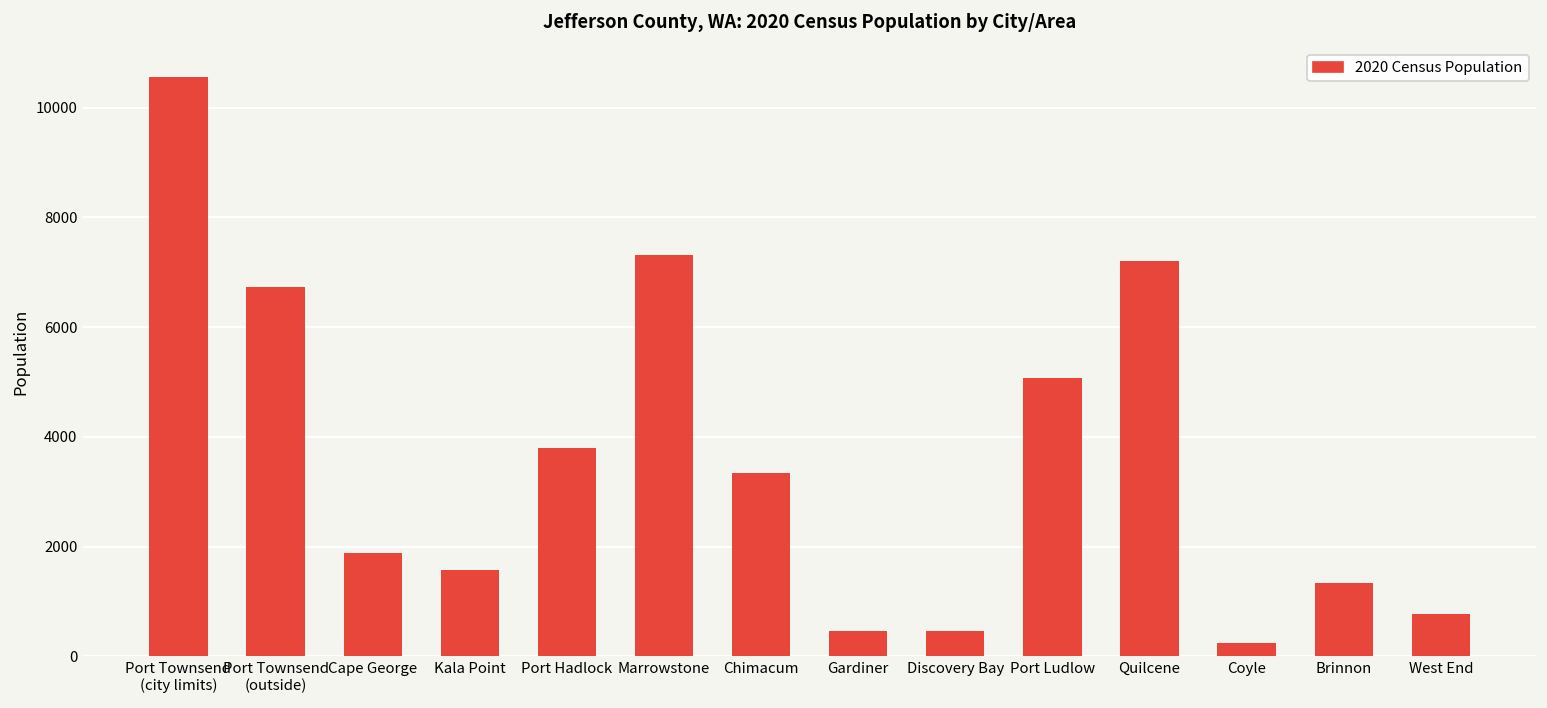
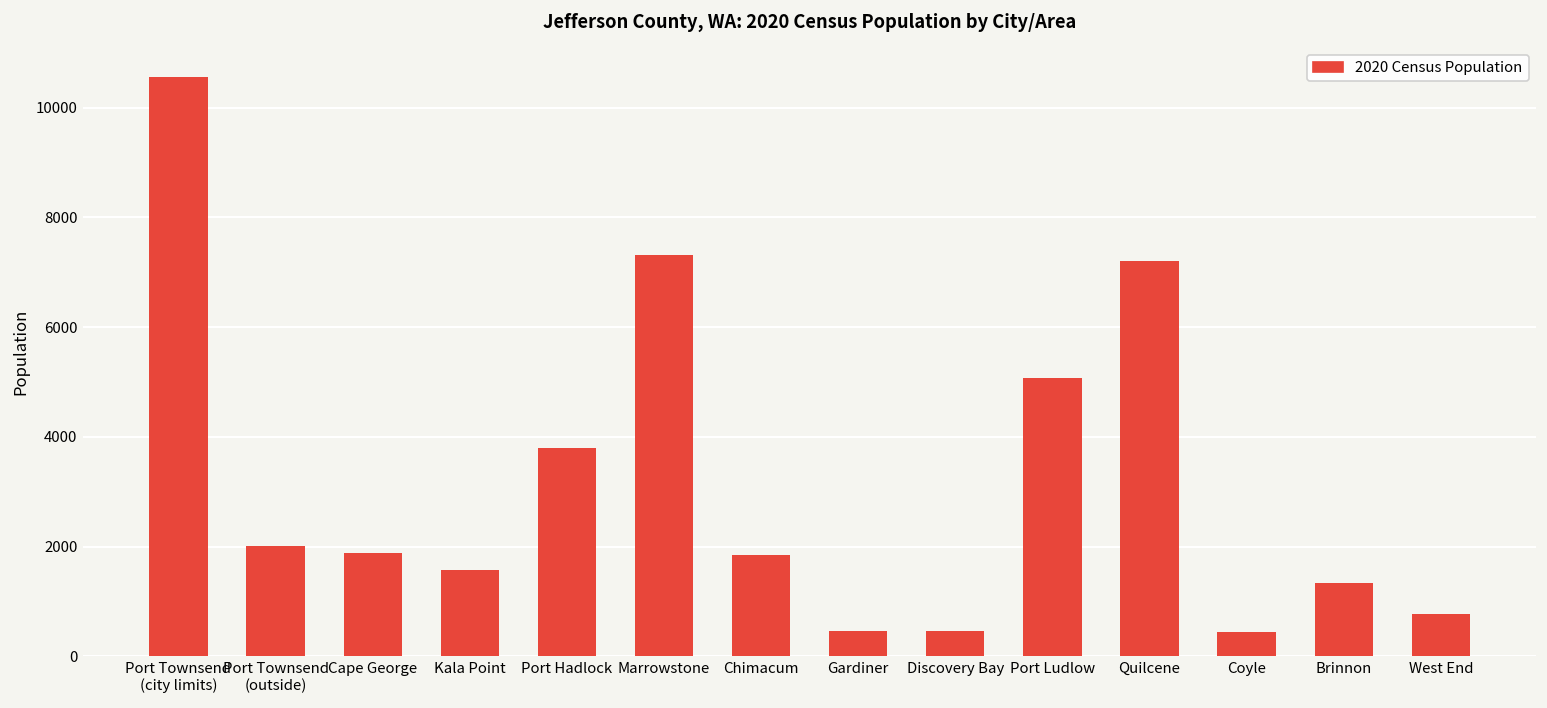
Port Townsend (outside): 6700 -> 2000
Chimacum: 3300 -> 1800
Coyle: 200 -> 400
